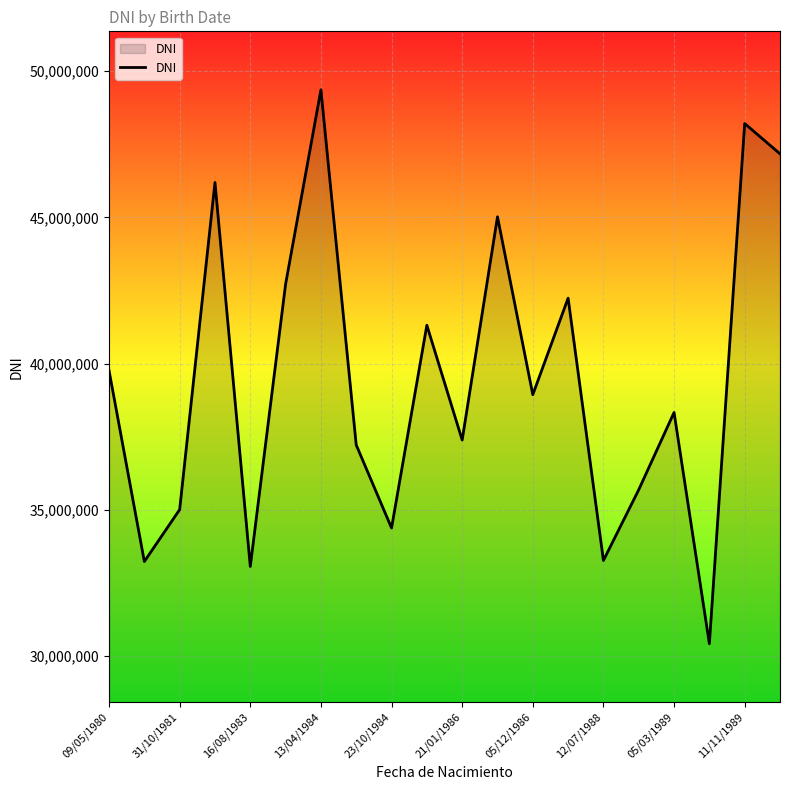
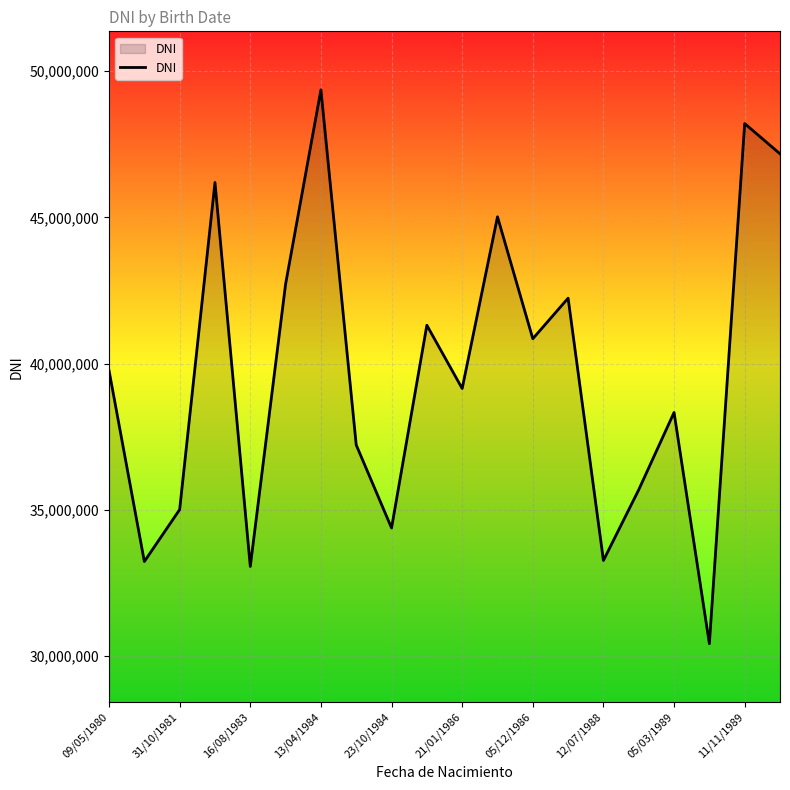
21/01/1986: 37,400,000 -> 39,100,000
05/12/1986: 38,900,000 -> 40,900,000
